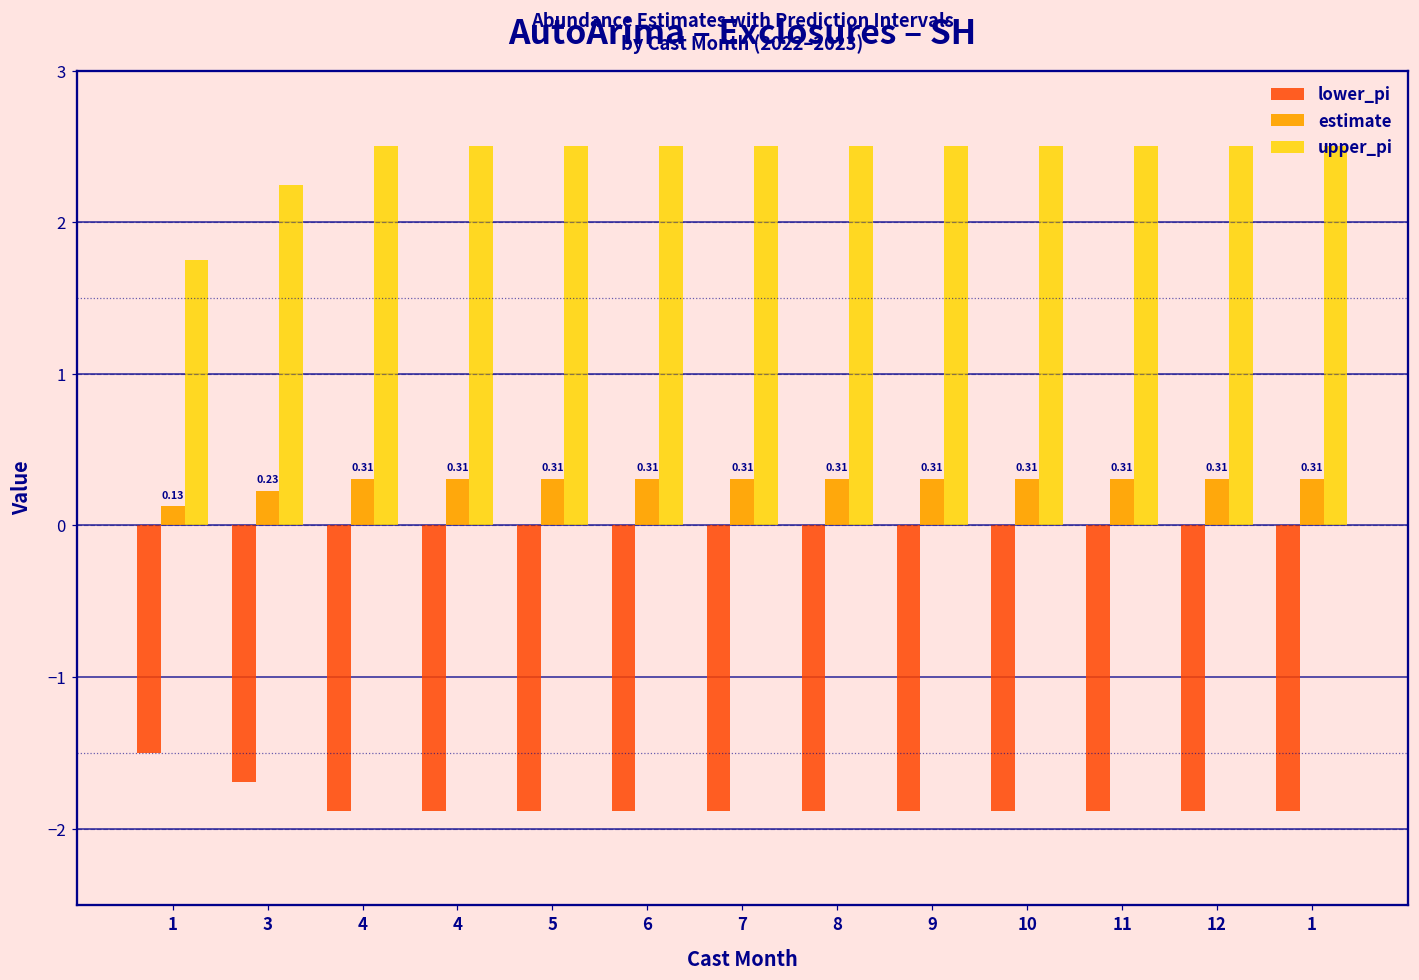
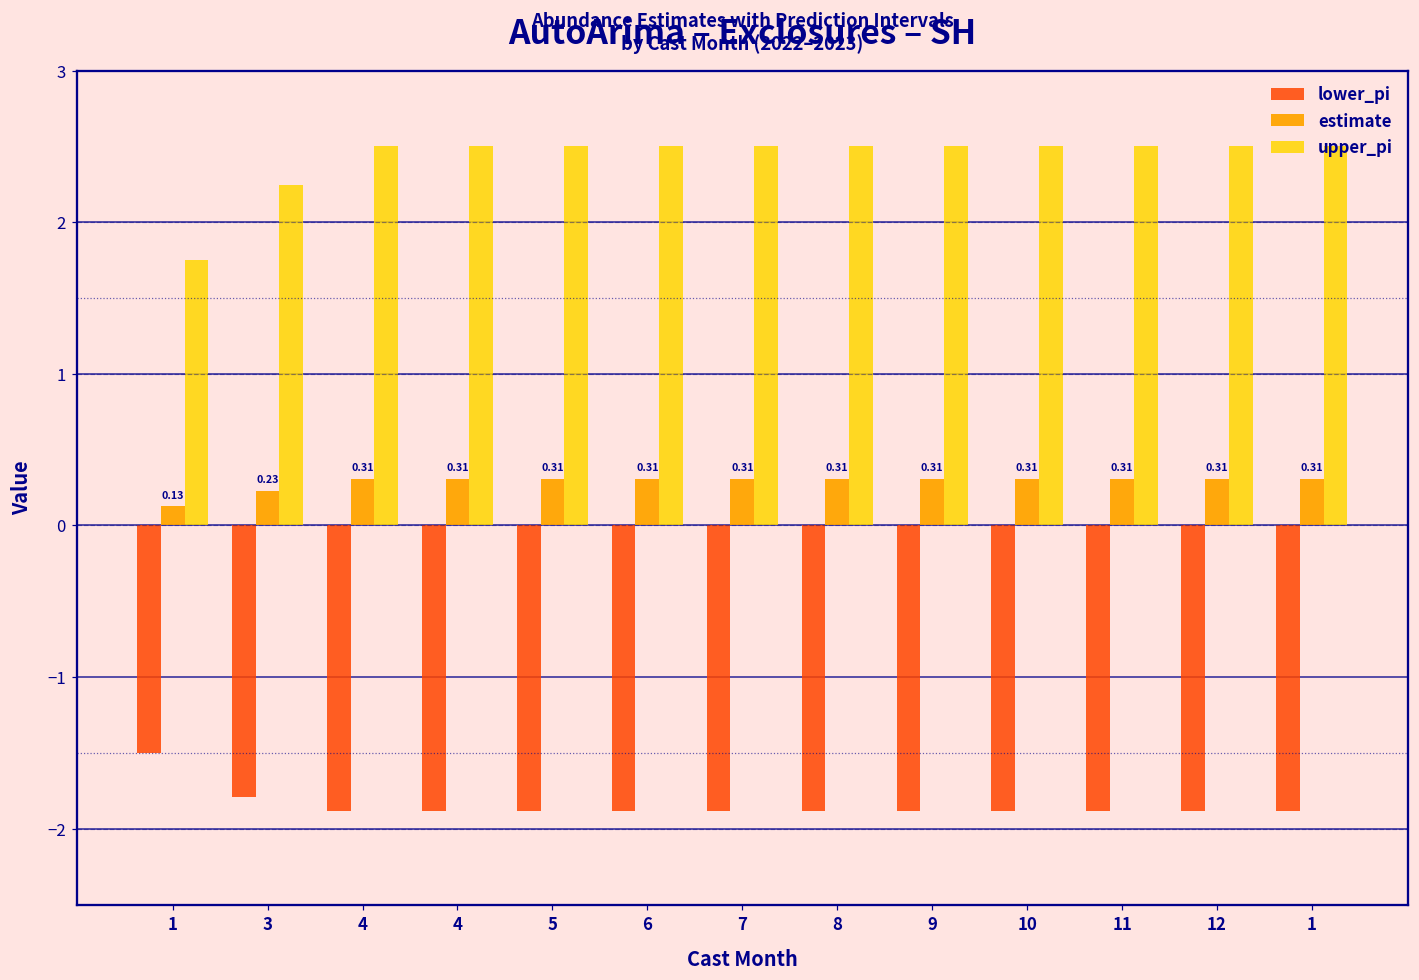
lower_pi, 3: -1.69 -> -1.79
